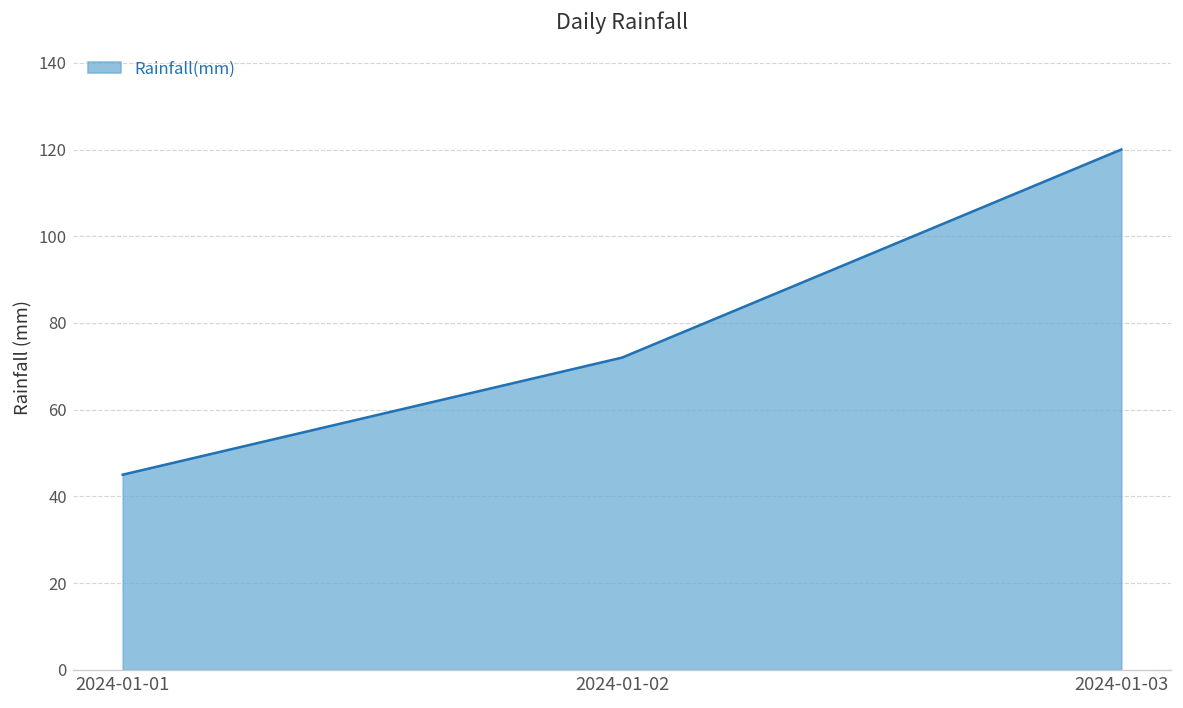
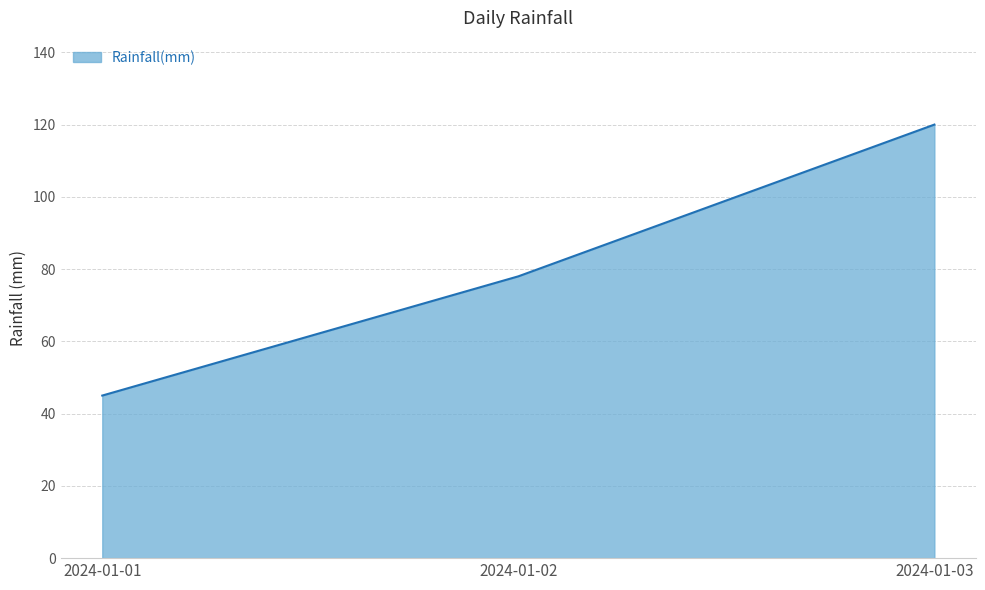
2024-01-02: 72 -> 78
